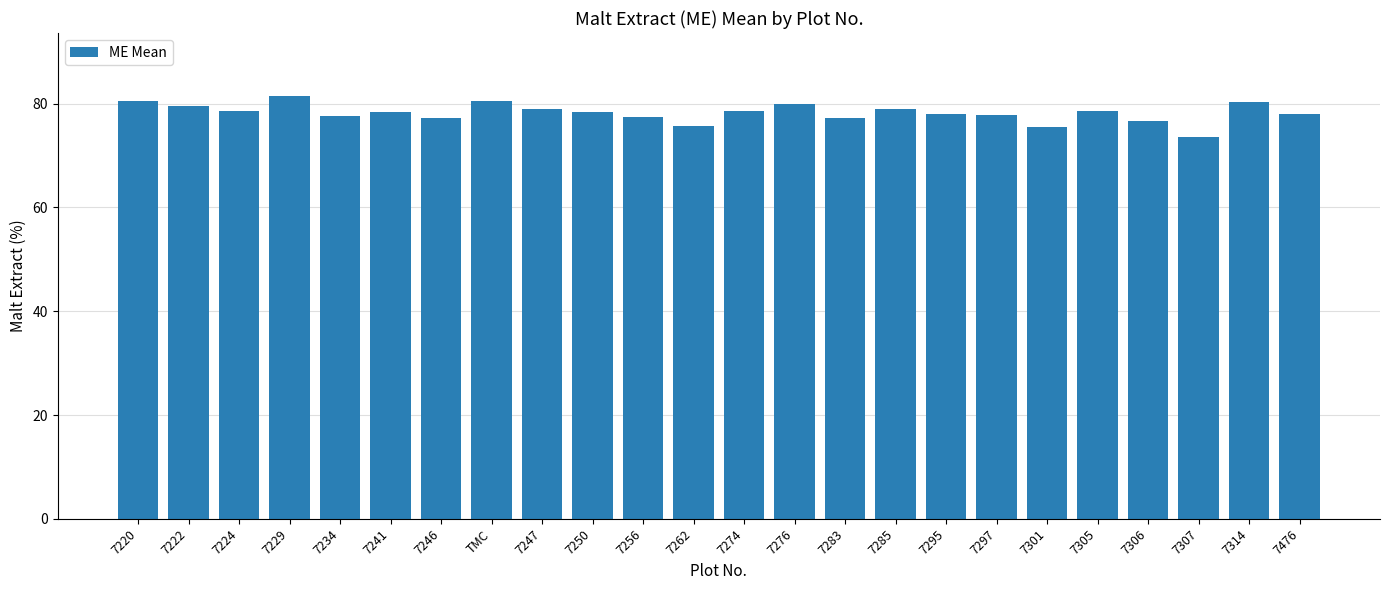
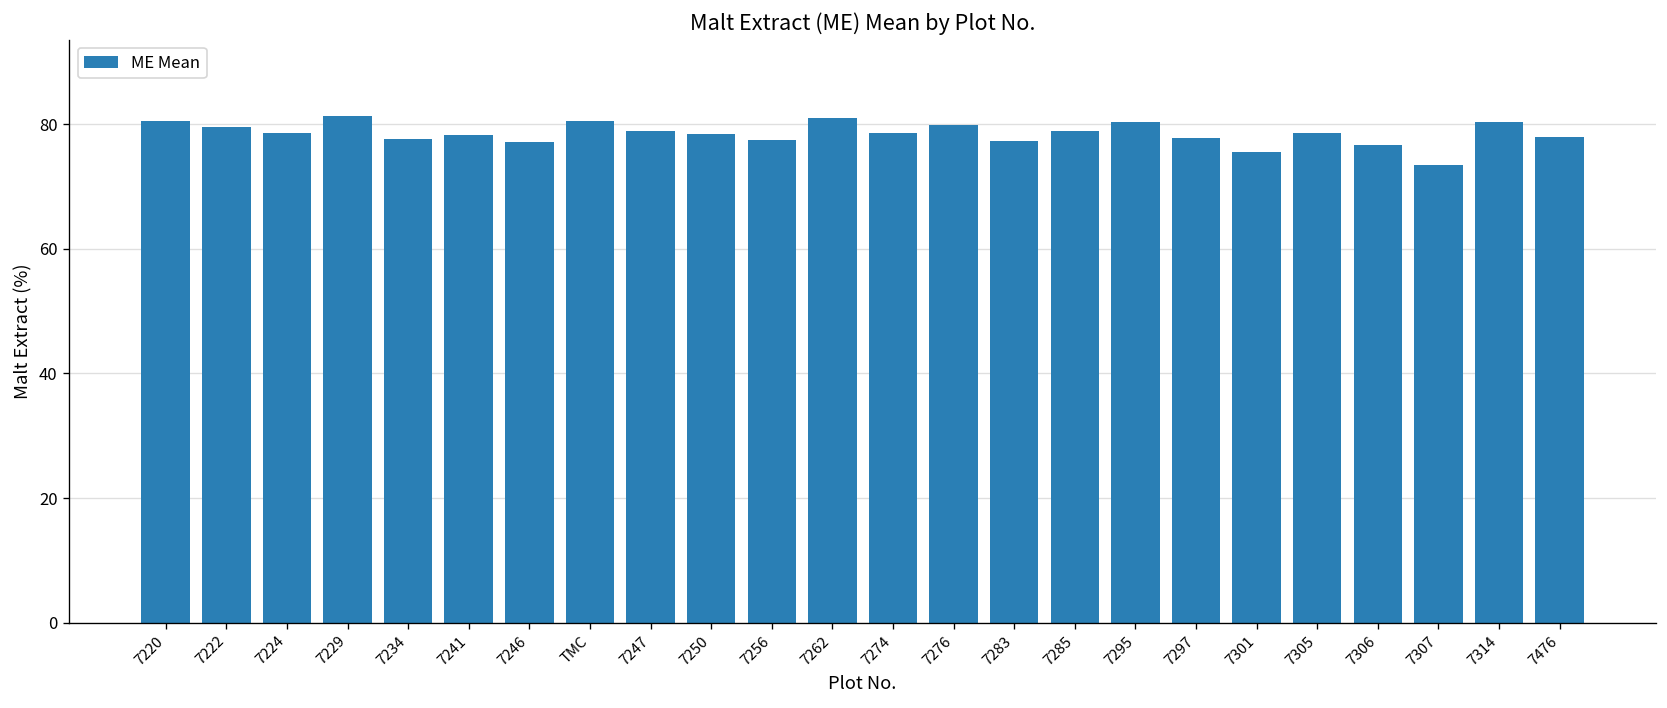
7262: 76 -> 81
7295: 78 -> 80
